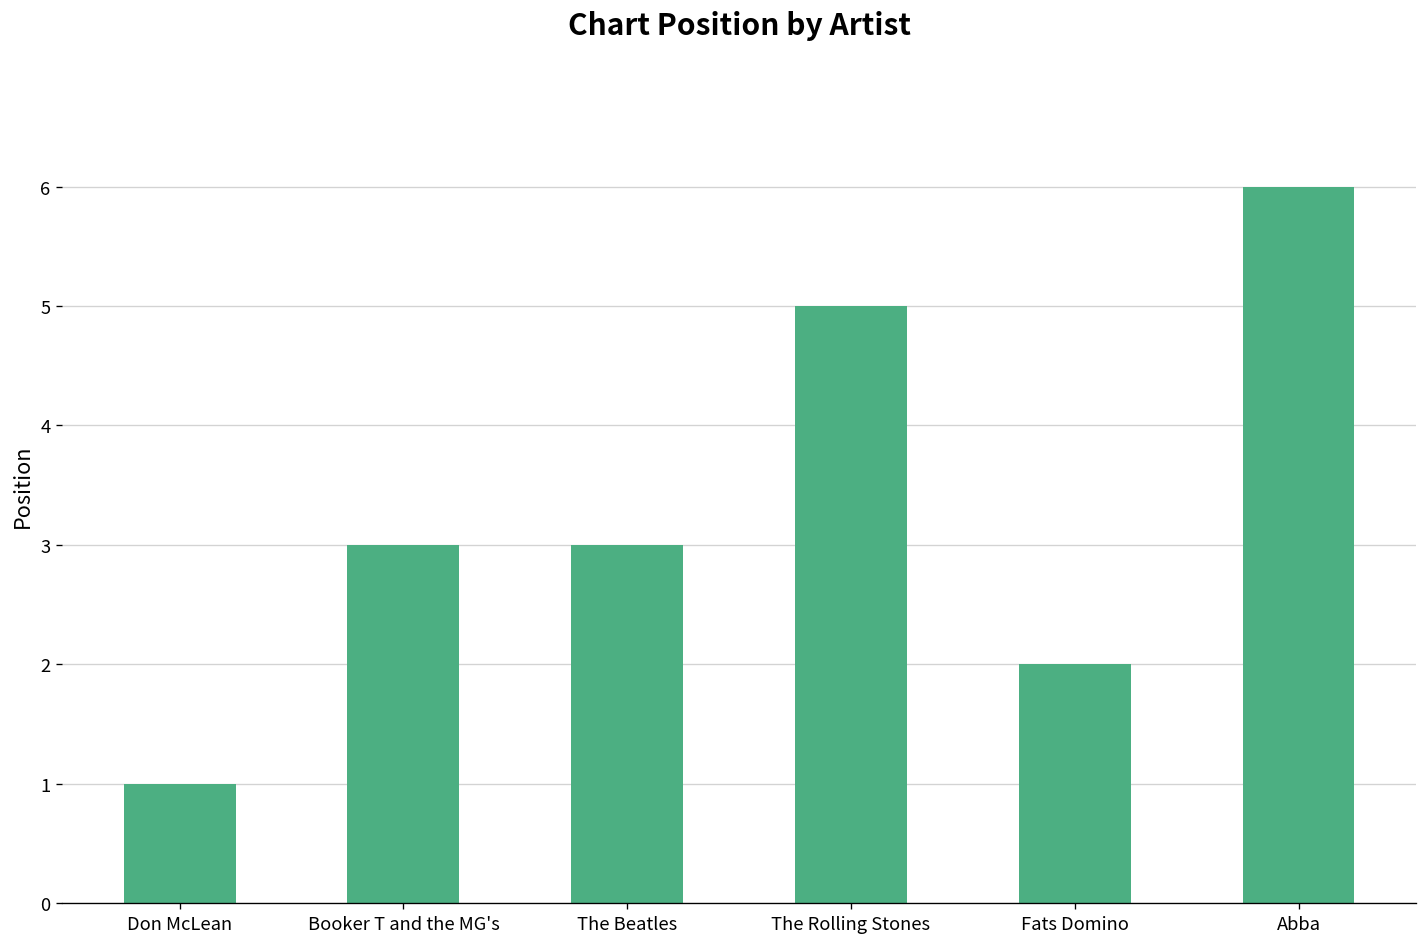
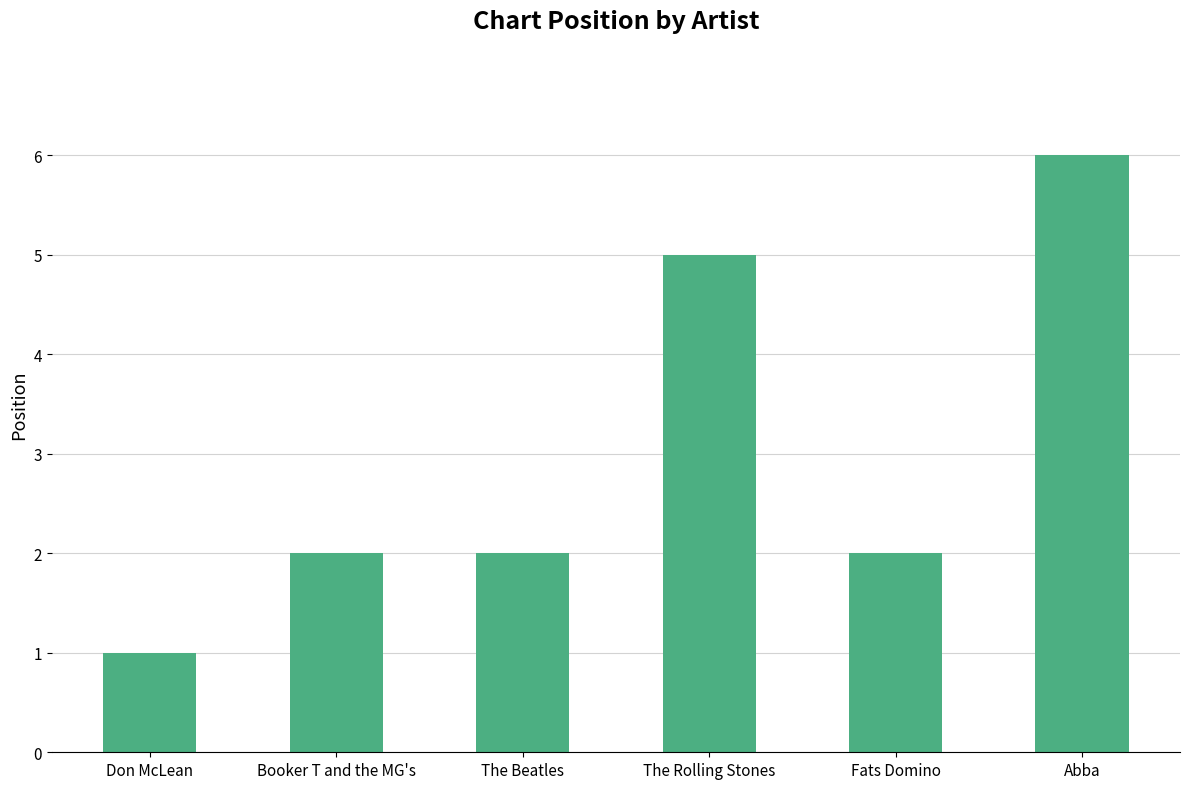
Booker T and the MG's: 3 -> 2
The Beatles: 3 -> 2
